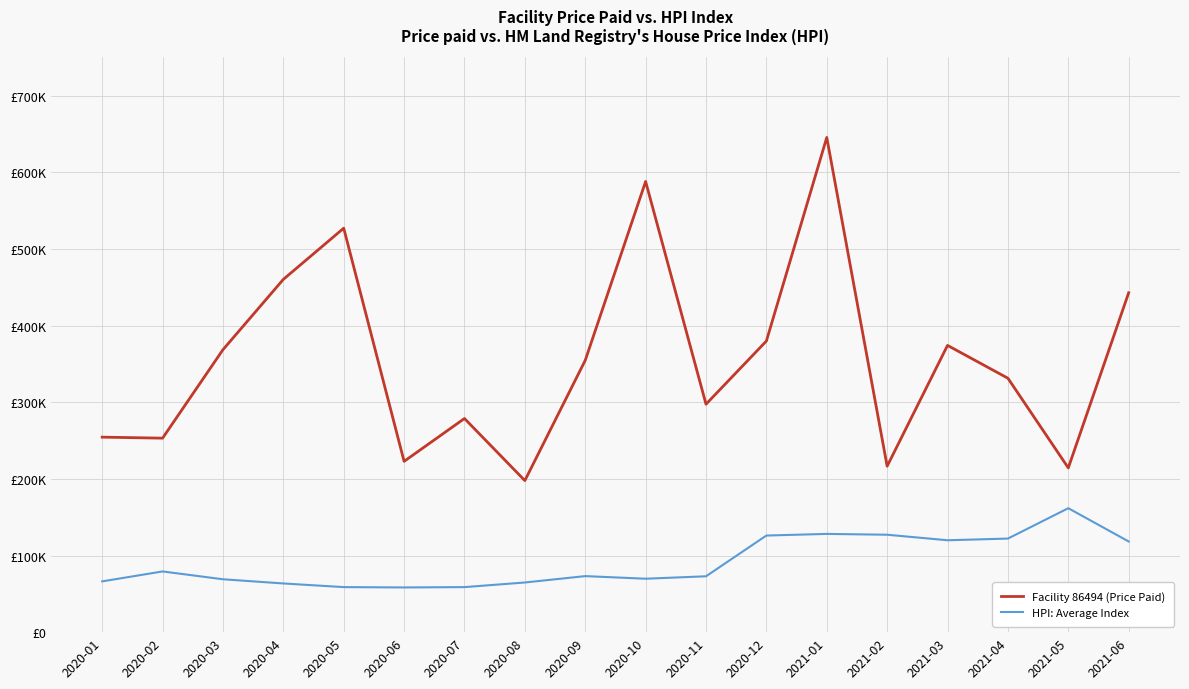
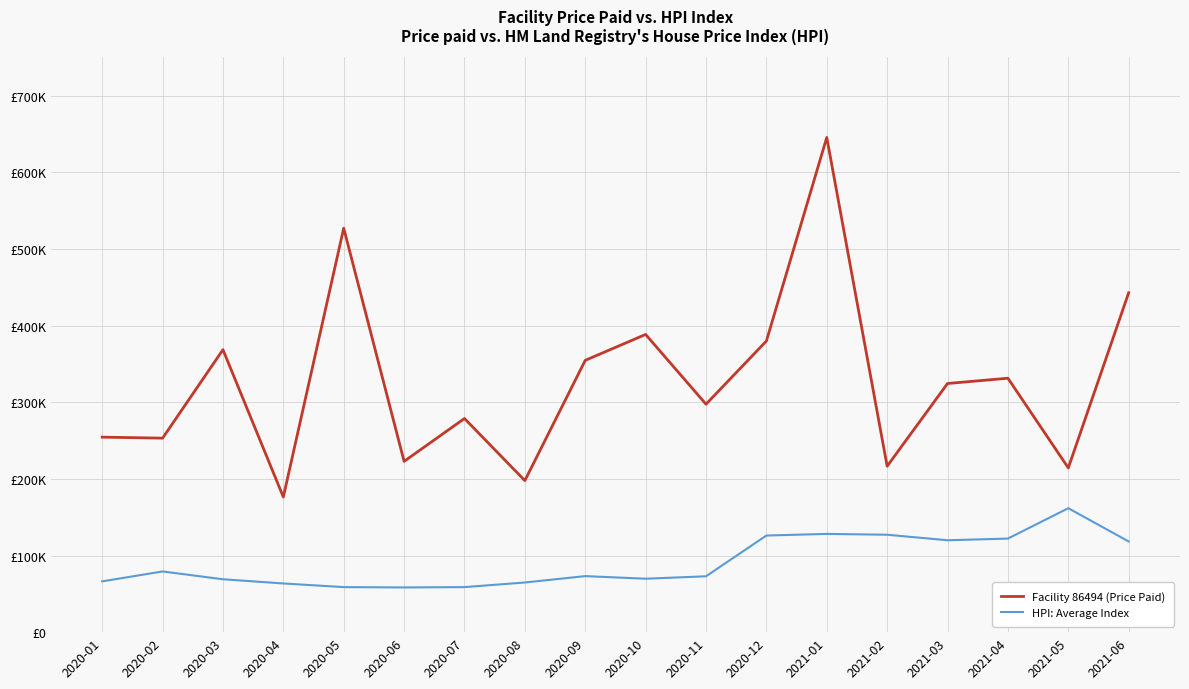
Facility 86494 (Price Paid), 2020-04: £460000 -> £180000
Facility 86494 (Price Paid), 2020-10: £590000 -> £390000
Facility 86494 (Price Paid), 2021-03: £370000 -> £320000
